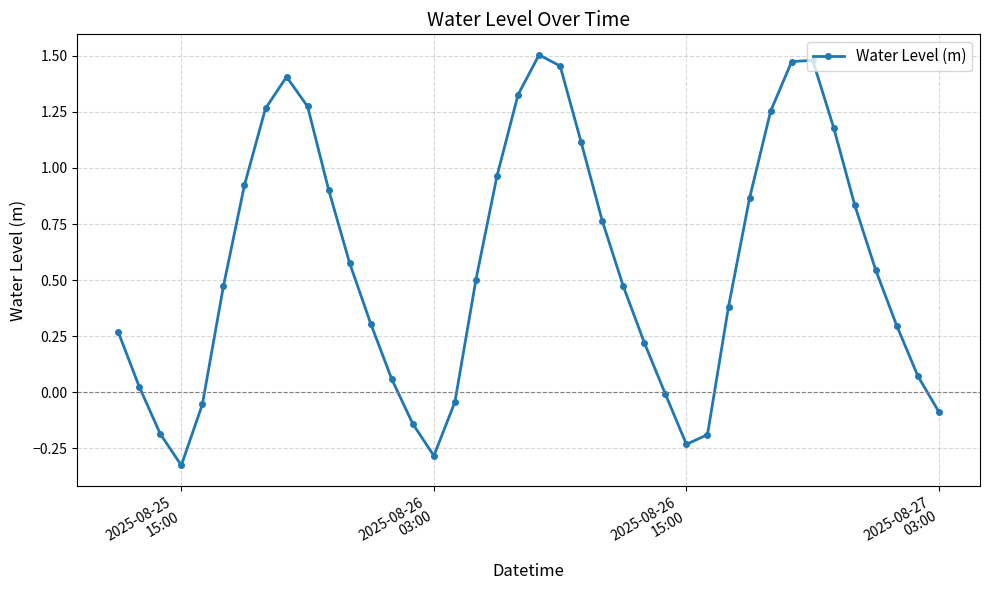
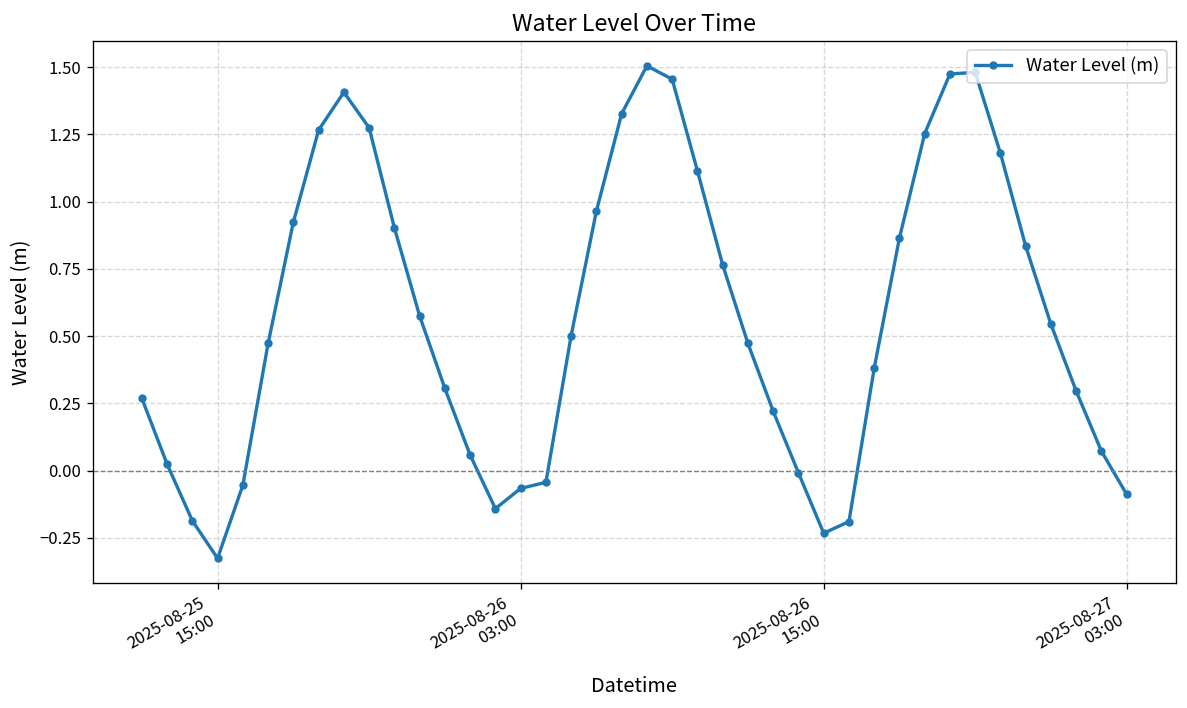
2025-08-26 03:00: -0.28 -> -0.07
